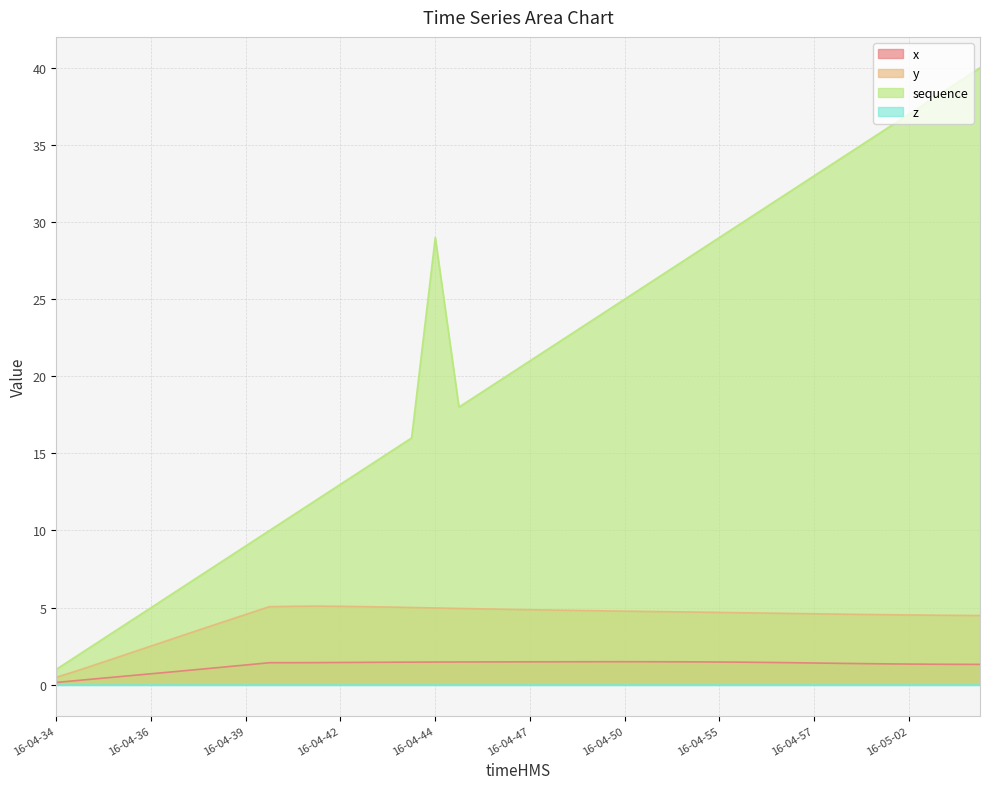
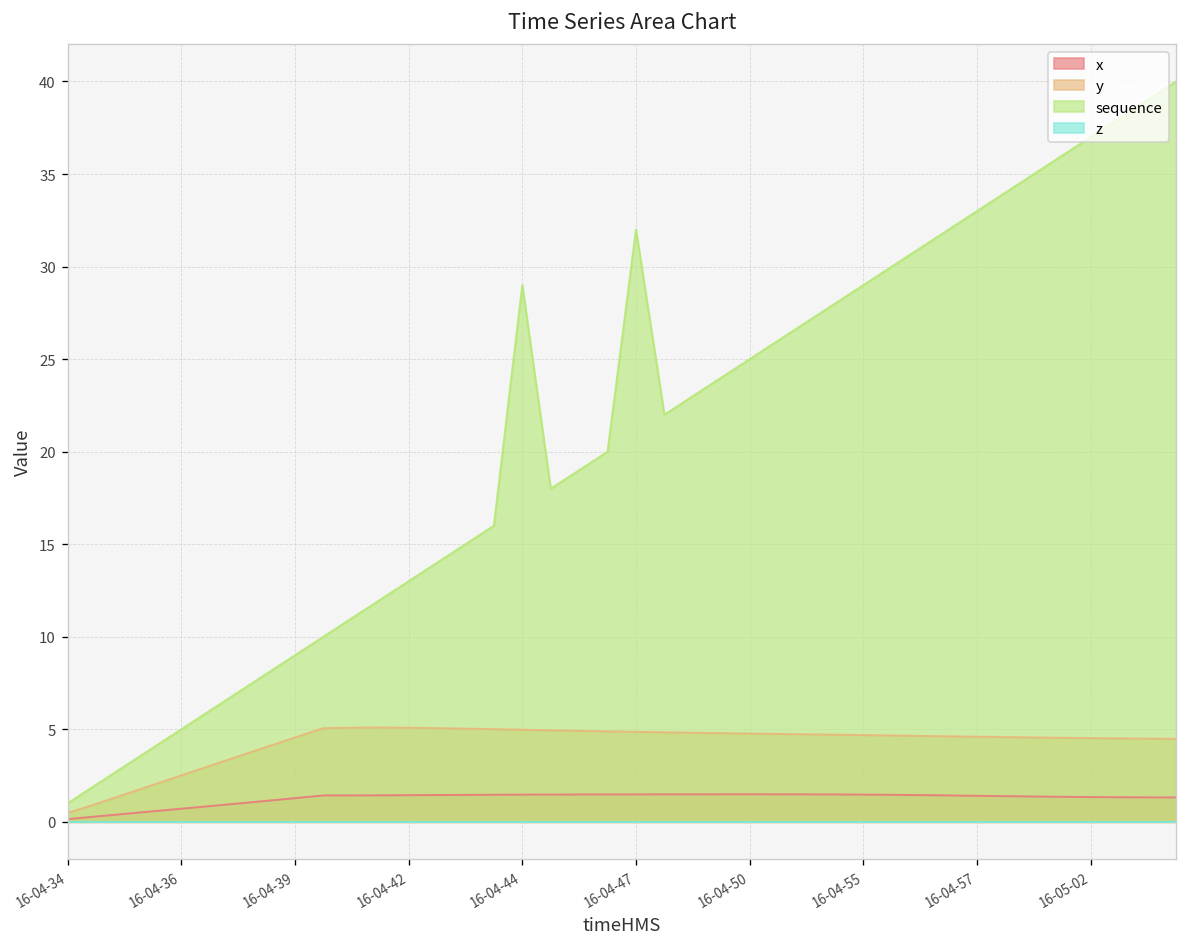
sequence, 16-04-47: 21 -> 32
